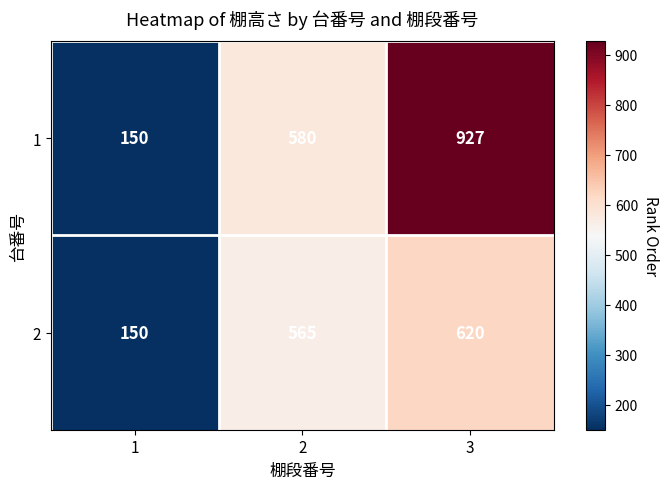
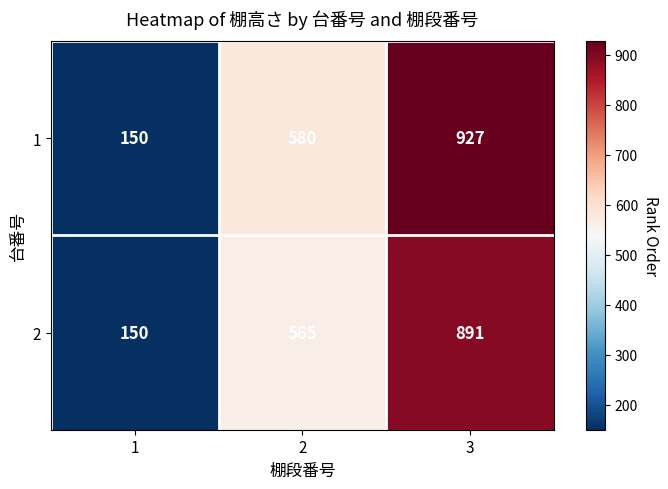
2, 3: 620 -> 891
